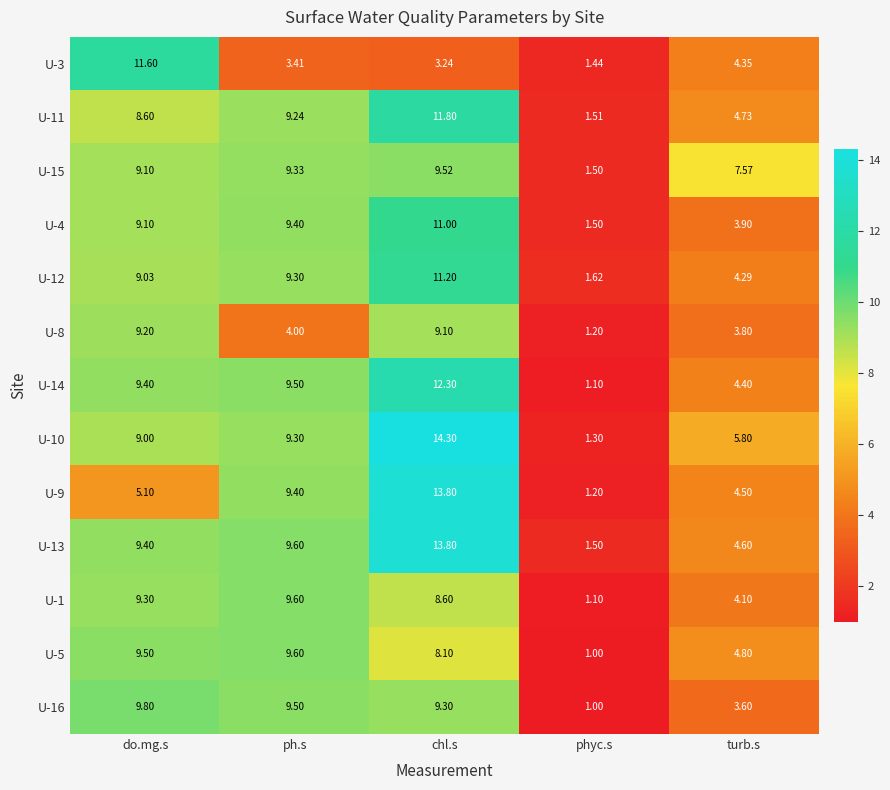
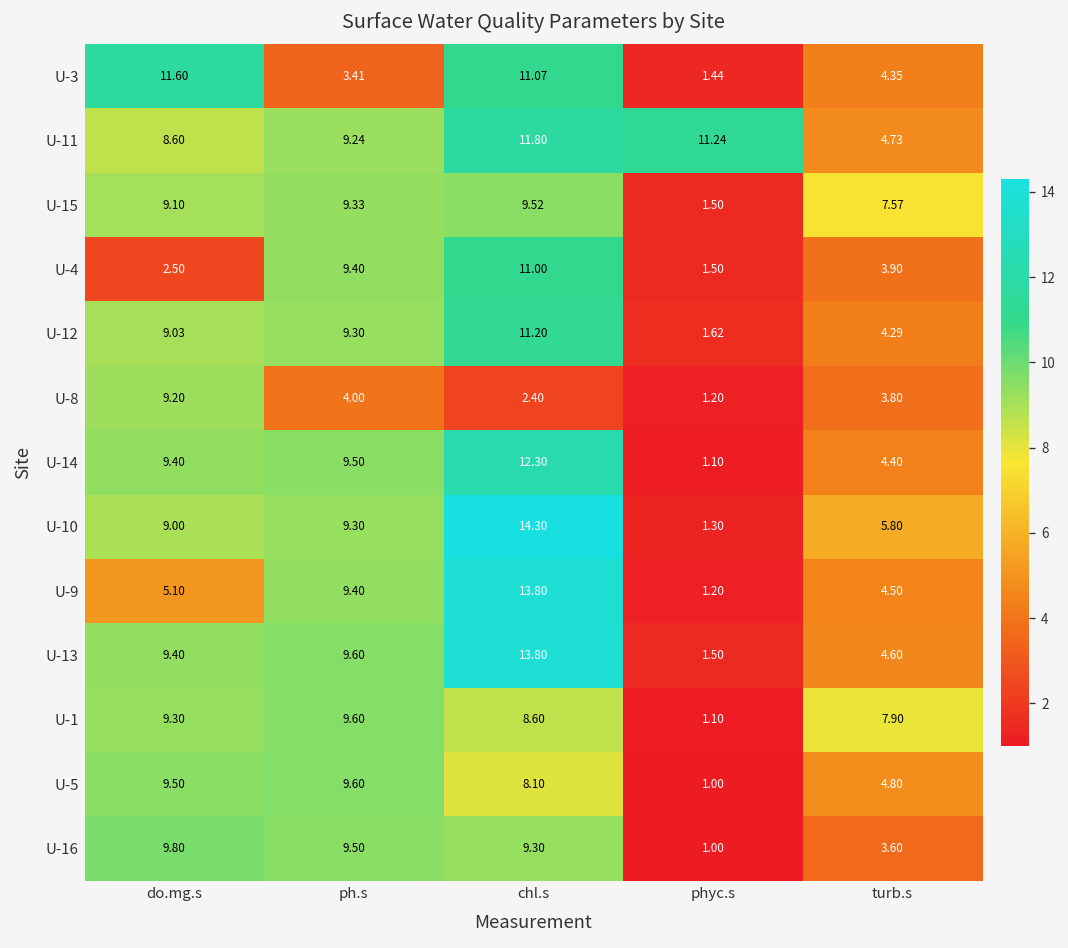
U-3, chl.s: 3.24 -> 11.07
U-11, phyc.s: 1.51 -> 11.24
U-4, do.mg.s: 9.10 -> 2.50
U-8, chl.s: 9.10 -> 2.40
U-1, turb.s: 4.10 -> 7.90
